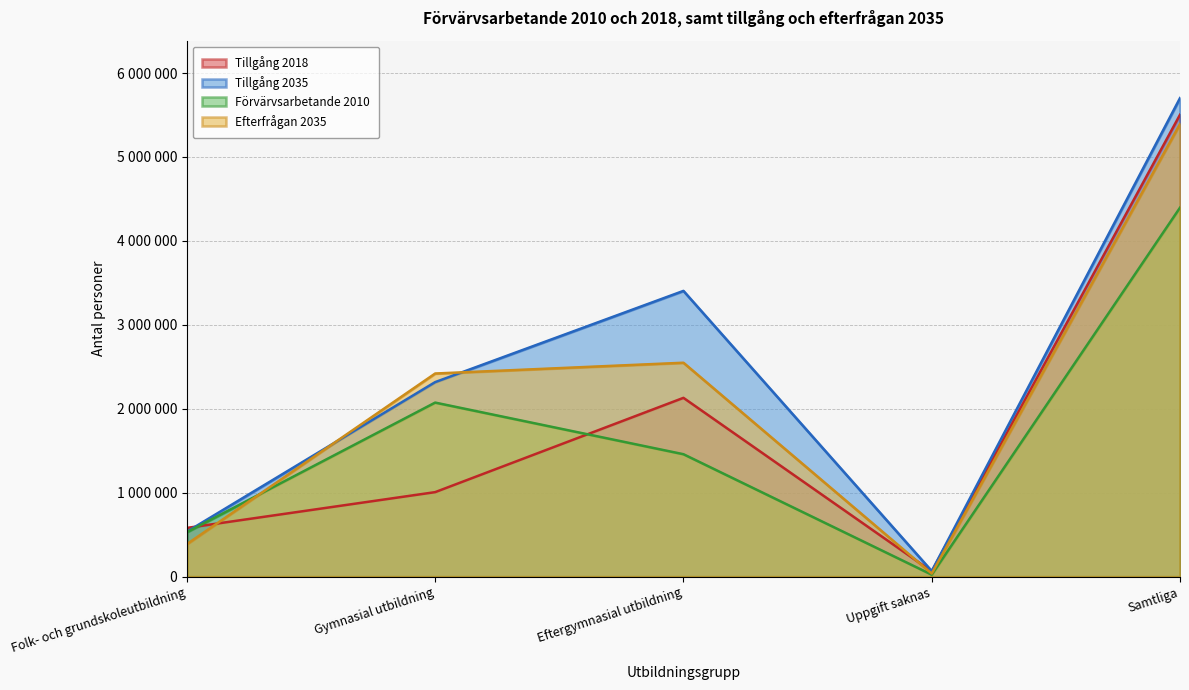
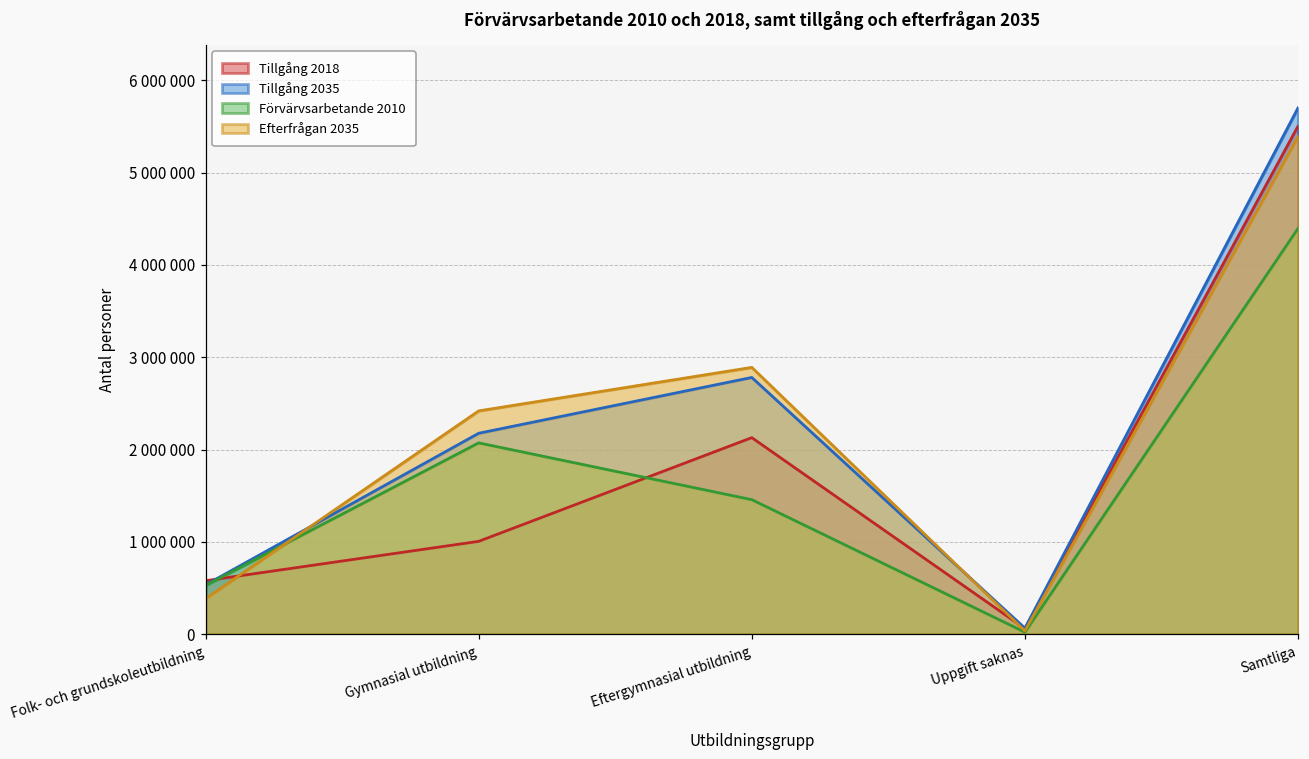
Tillgång 2035, Gymnasial utbildning: 2300000 -> 2200000
Tillgång 2035, Eftergymnasial utbildning: 3400000 -> 2800000
Efterfrågan 2035, Eftergymnasial utbildning: 2500000 -> 2900000
